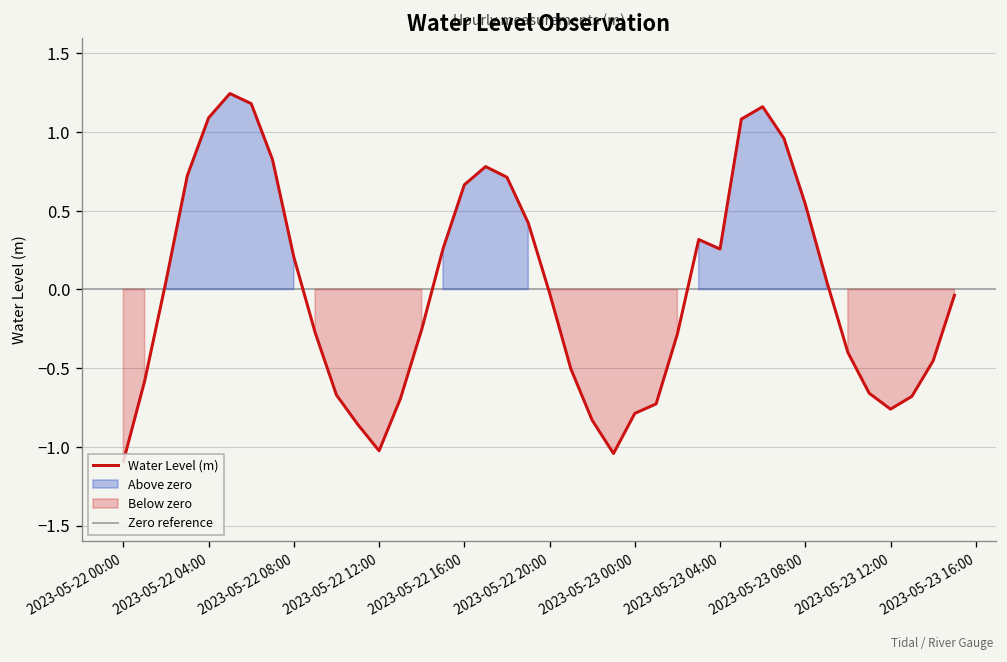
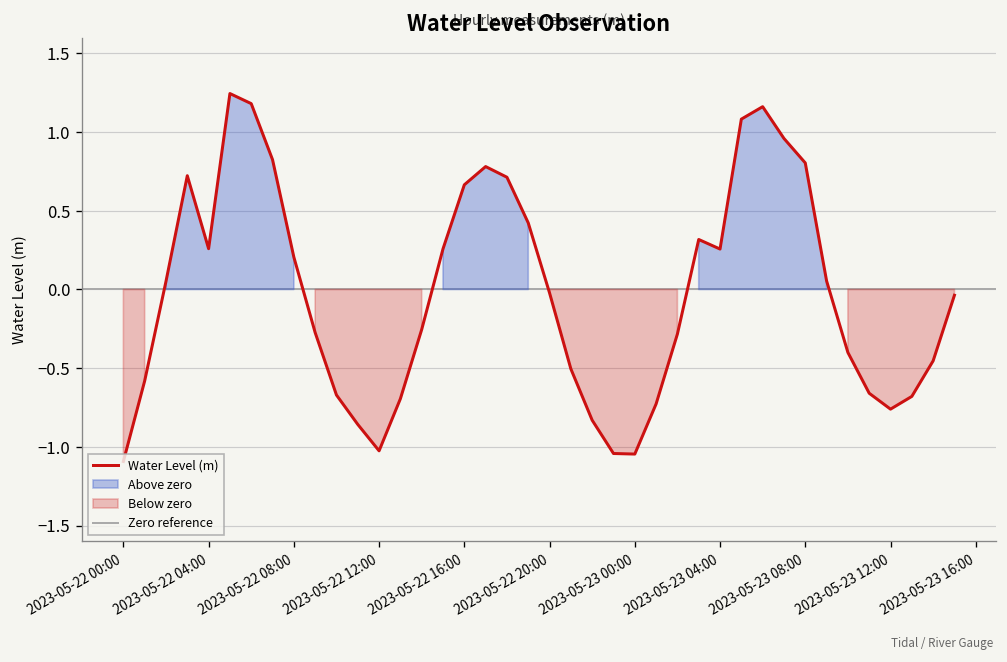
2023-05-22 04:00: 1.09 -> 0.26
2023-05-23 00:00: -0.79 -> -1.05
2023-05-23 08:00: 0.54 -> 0.80
